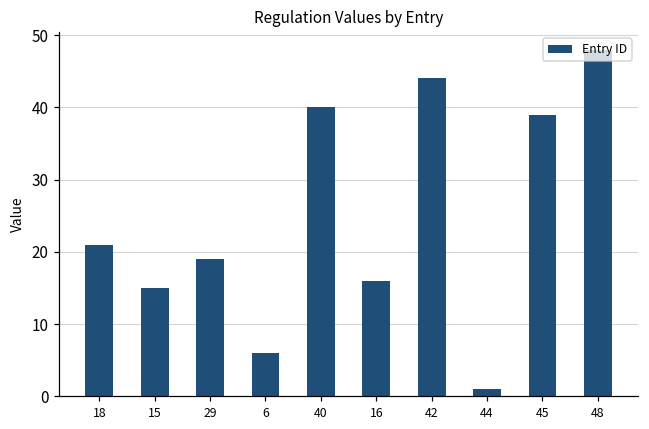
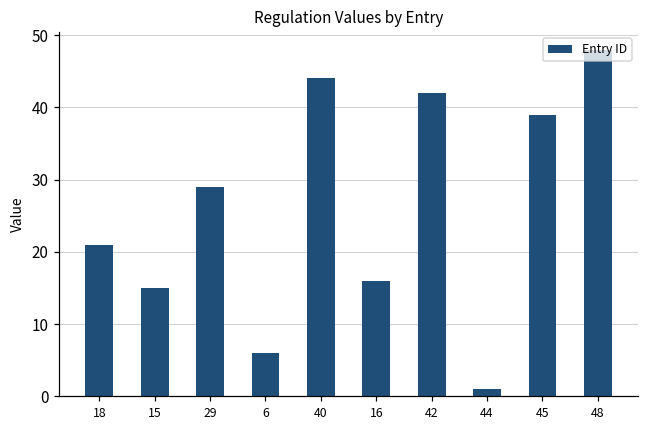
29: 19 -> 29
40: 40 -> 44
42: 44 -> 42
